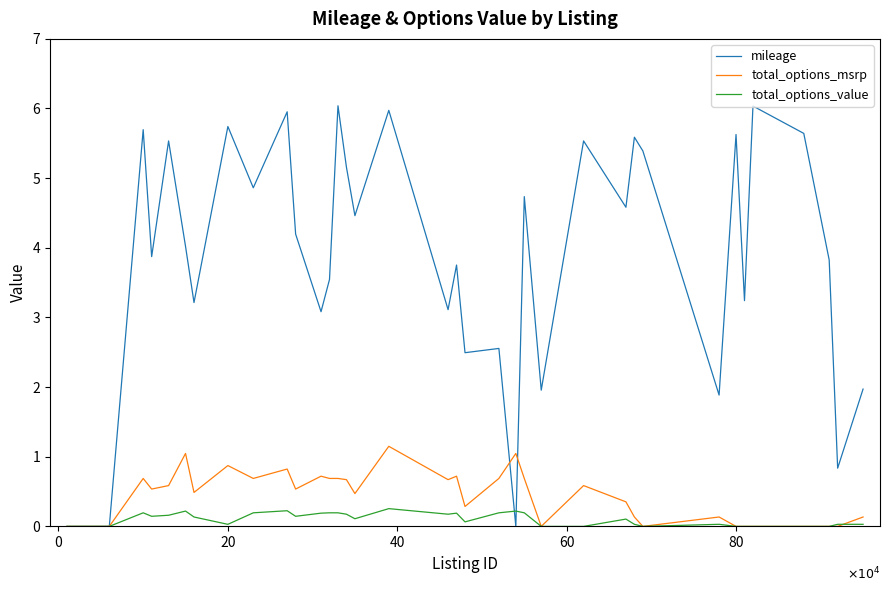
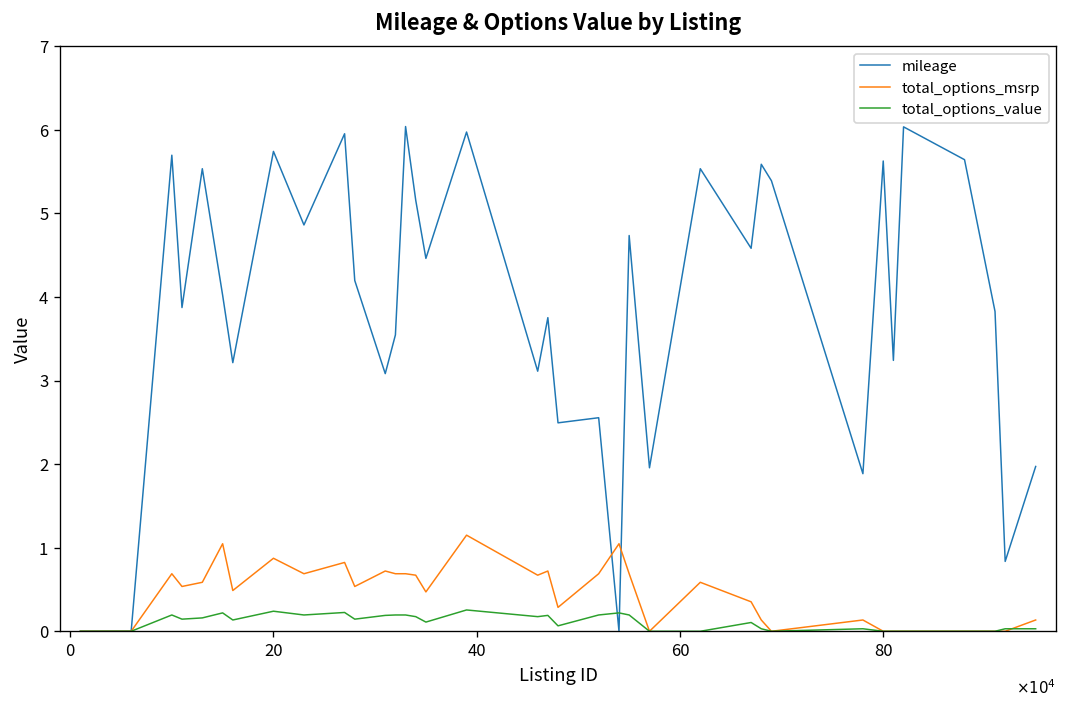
total_options_value, 20: 0.0 -> 0.2
